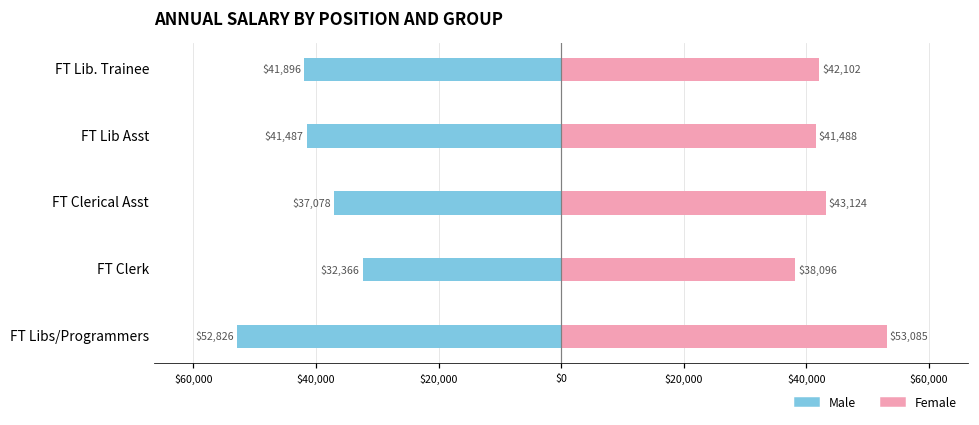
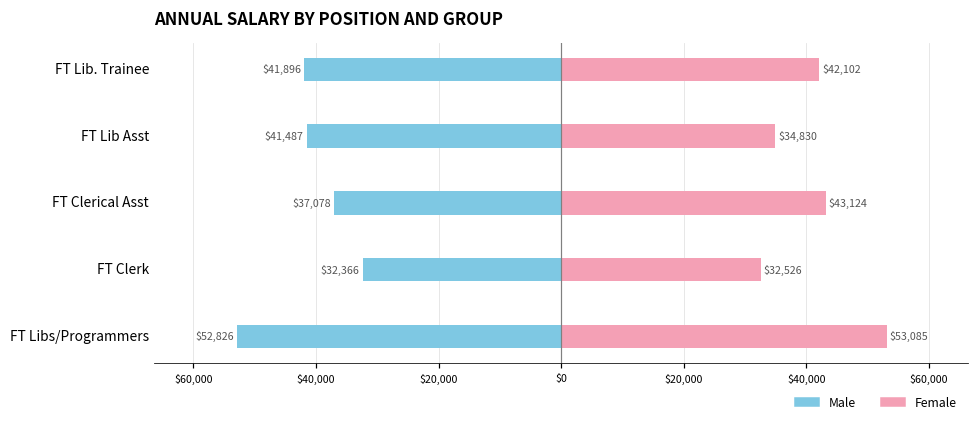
Female, FT Lib Asst: $41,488 -> $34,830
Female, FT Clerk: $38,096 -> $32,526
